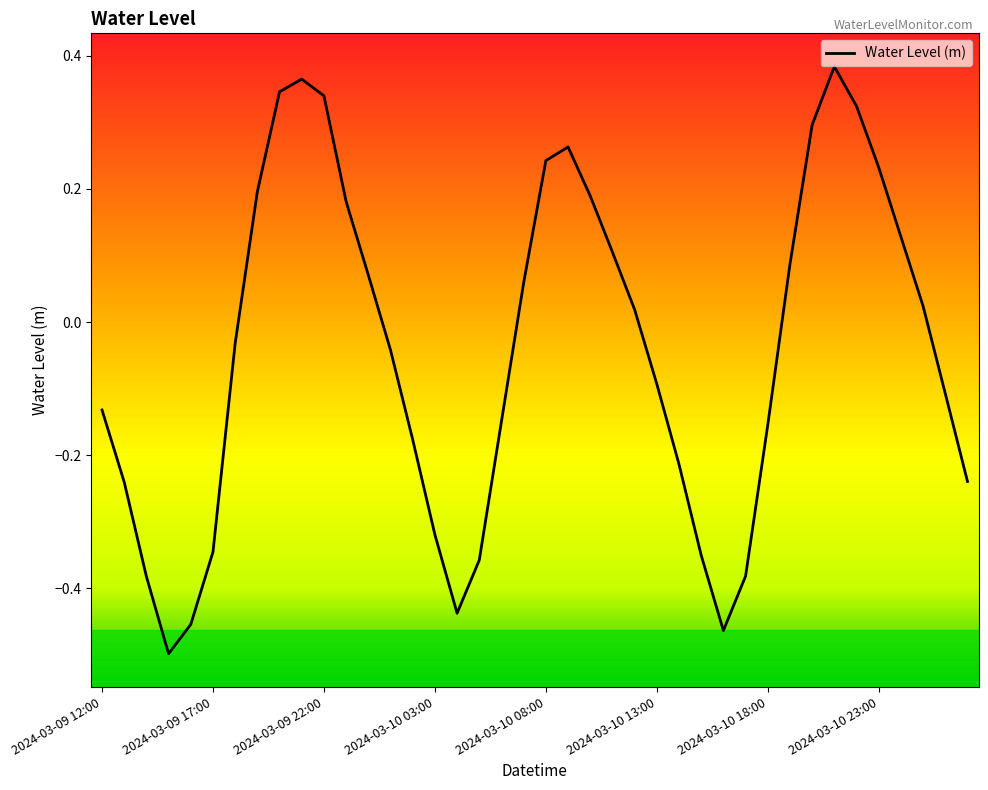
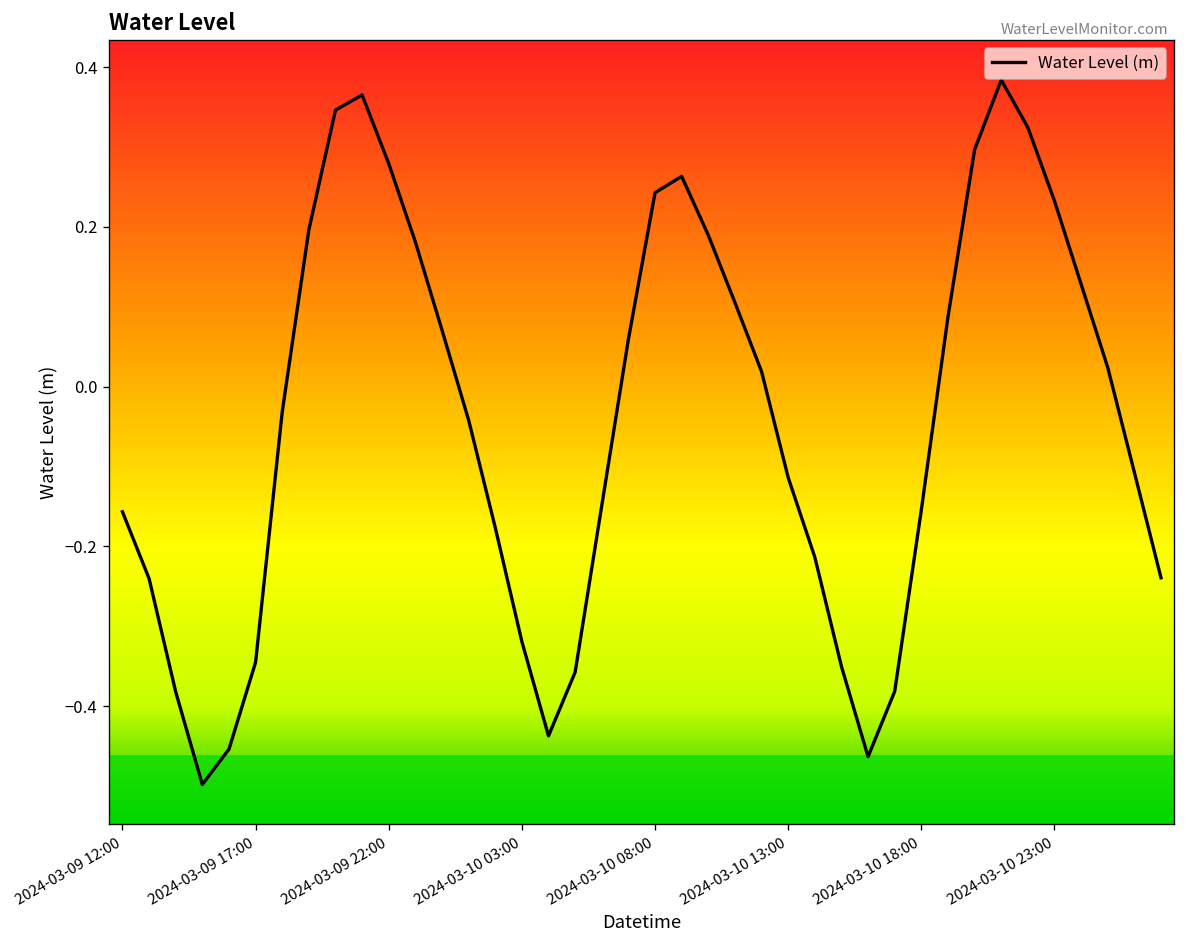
2024-03-09 12:00: -0.13 -> -0.16
2024-03-09 22:00: 0.34 -> 0.28
2024-03-10 13:00: -0.09 -> -0.11
